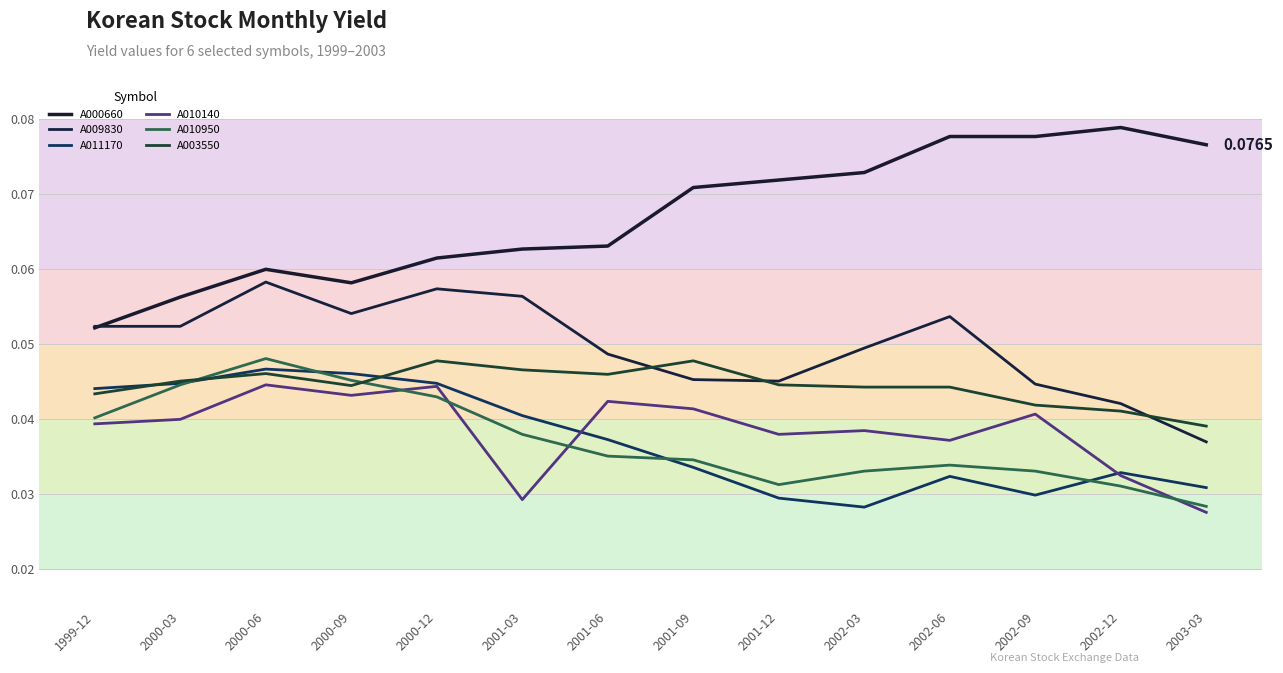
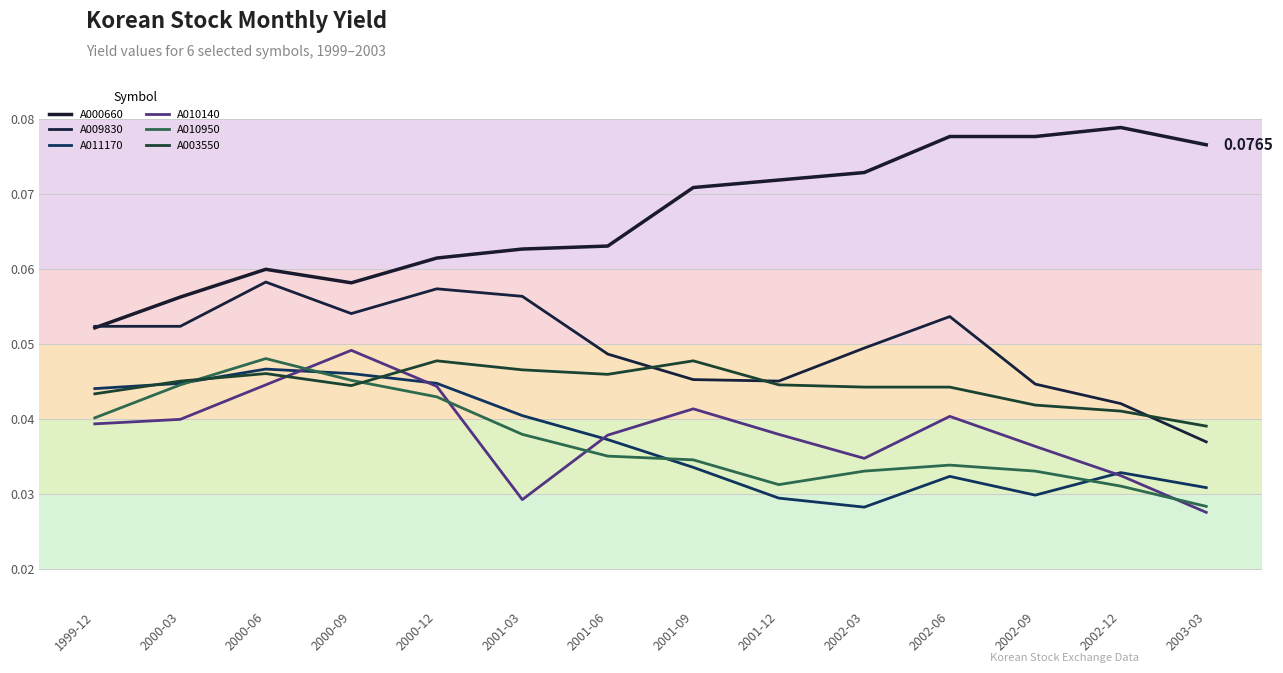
A010140, 2000-09: 0.043 -> 0.049
A010140, 2001-06: 0.042 -> 0.038
A010140, 2002-03: 0.038 -> 0.035
A010140, 2002-06: 0.037 -> 0.040
A010140, 2002-09: 0.041 -> 0.036
